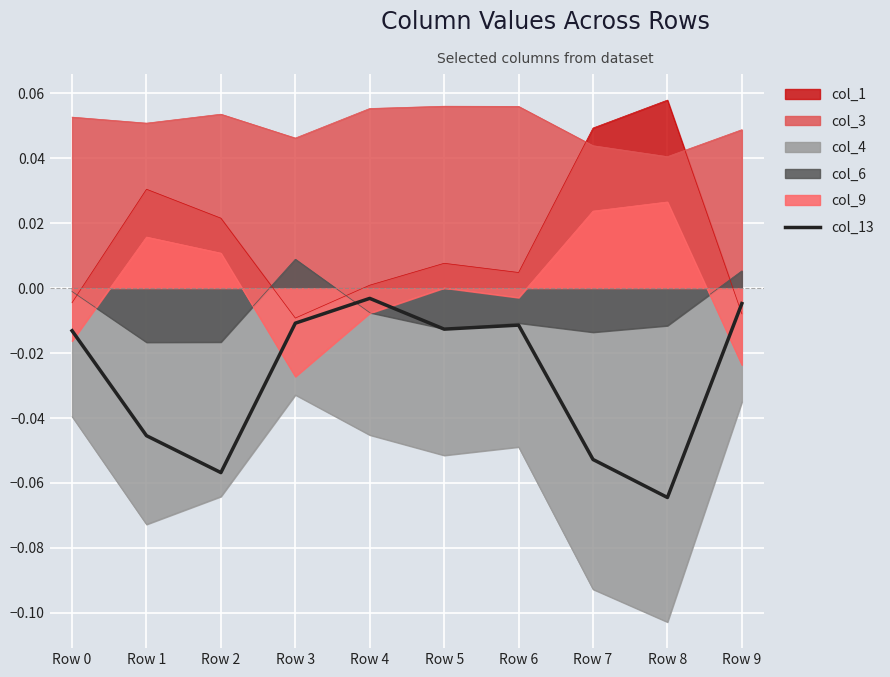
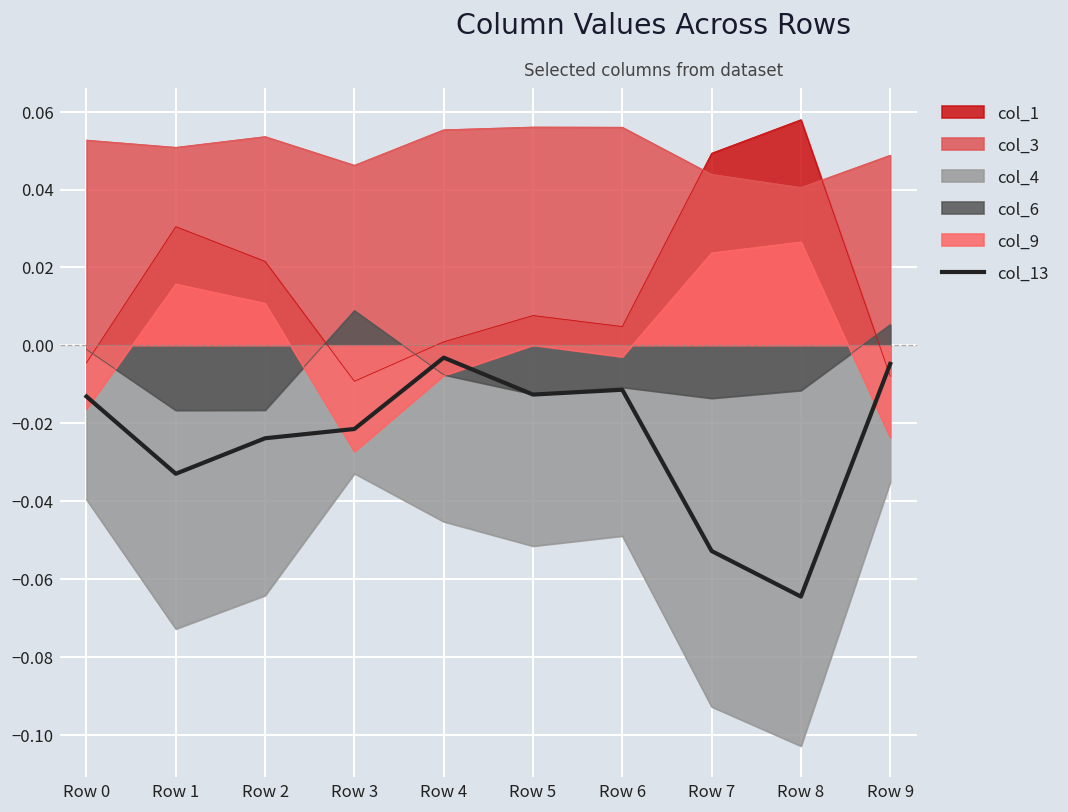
col_13, Row 1: -0.045 -> -0.033
col_13, Row 2: -0.057 -> -0.024
col_13, Row 3: -0.011 -> -0.021
